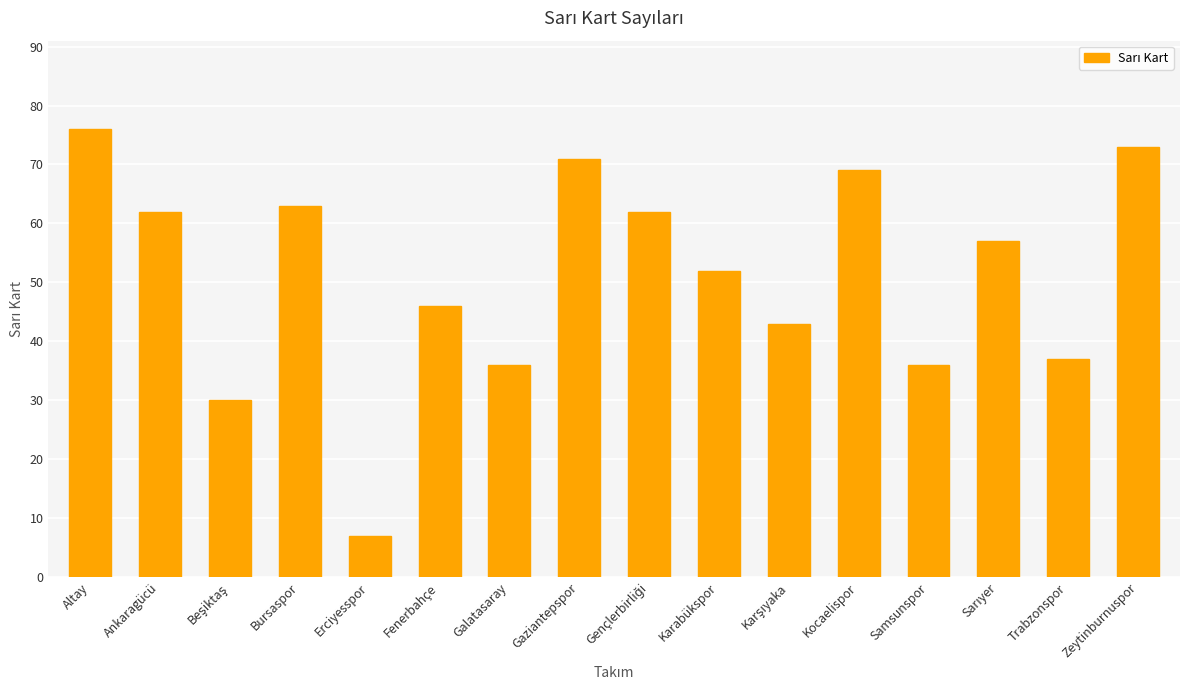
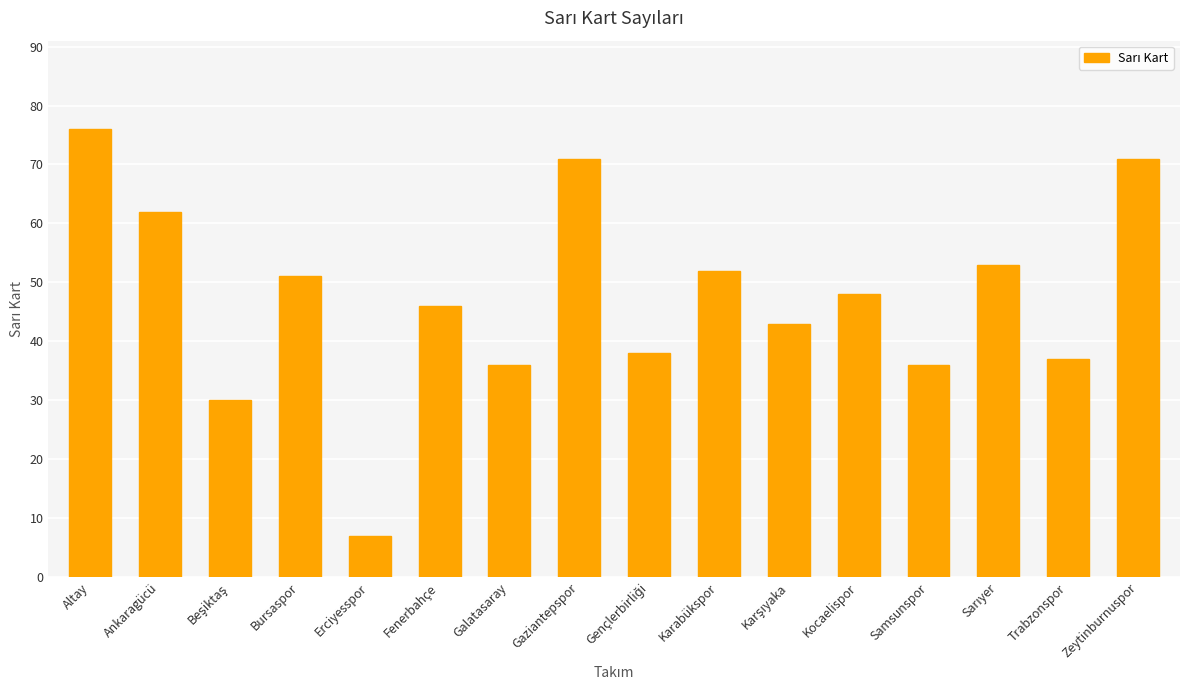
Bursaspor: 63 -> 51
Gençlerbirliği: 62 -> 38
Kocaelispor: 69 -> 48
Sarıyer: 57 -> 53
Zeytinburnuspor: 73 -> 71
